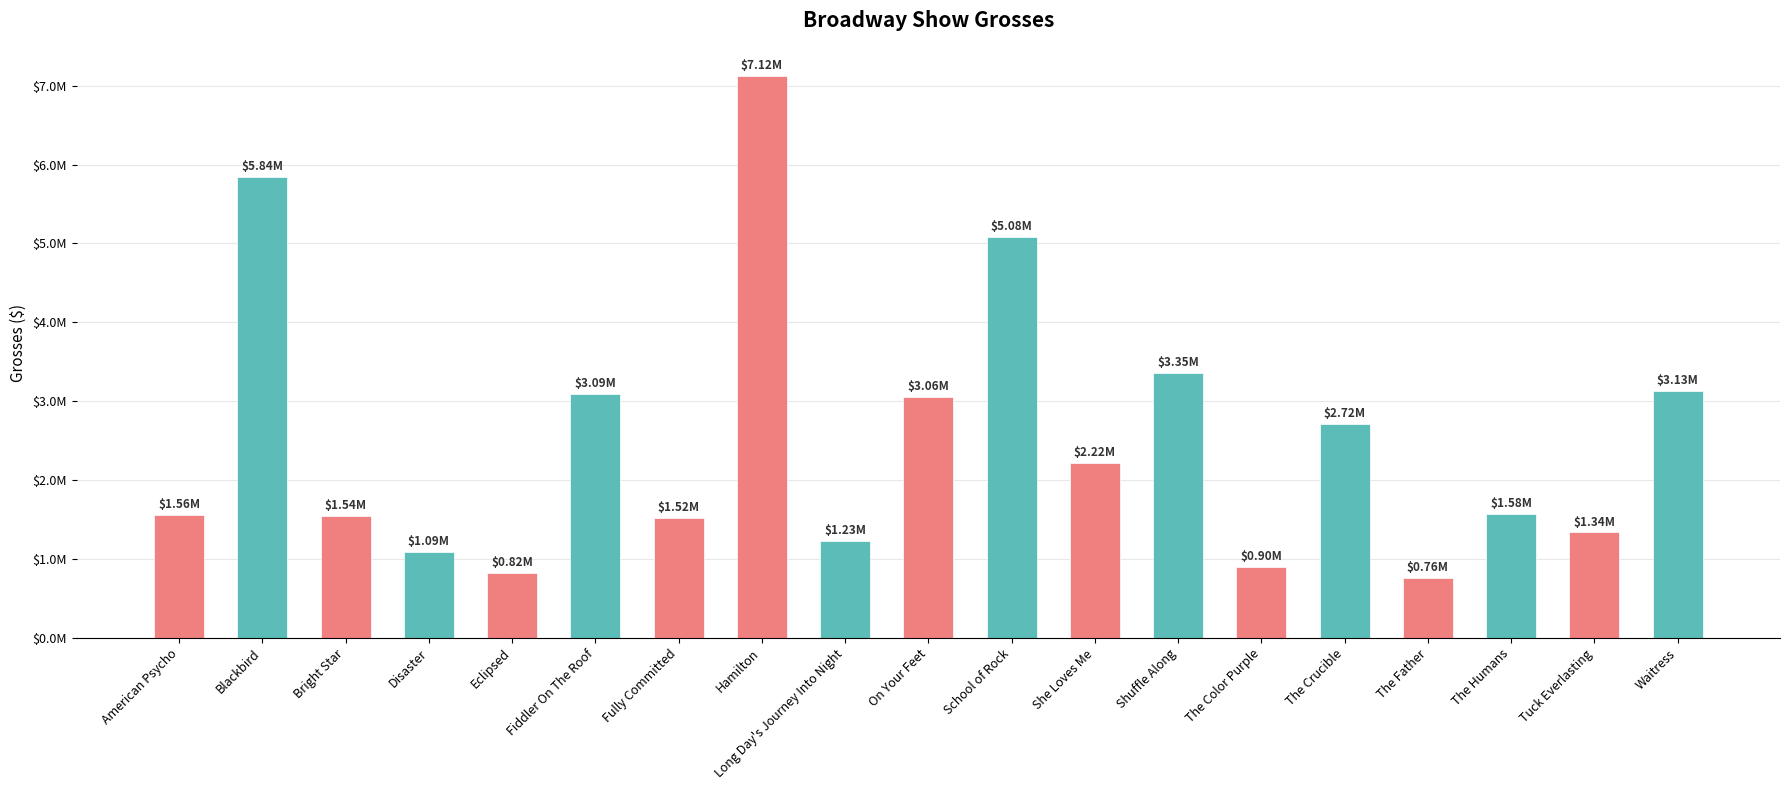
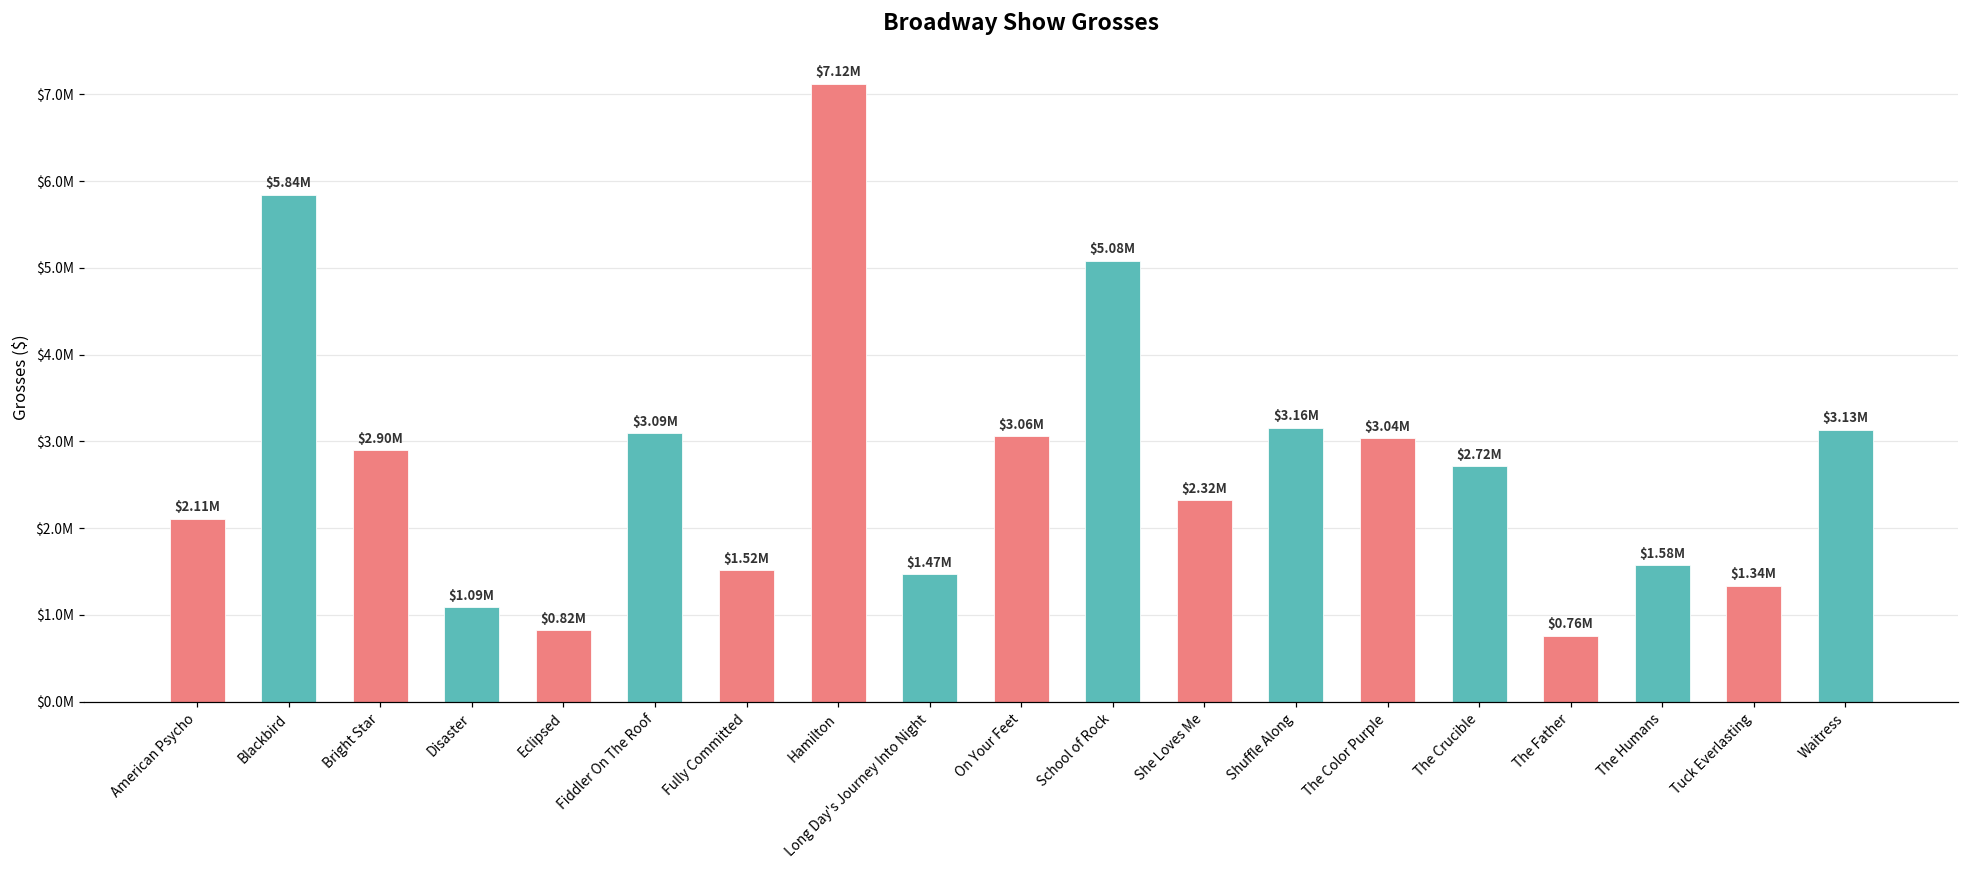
American Psycho: $1.56M -> $2.11M
Bright Star: $1.54M -> $2.90M
Long Day's Journey Into Night: $1.23M -> $1.47M
She Loves Me: $2.22M -> $2.32M
Shuffle Along: $3.35M -> $3.16M
The Color Purple: $0.90M -> $3.04M
